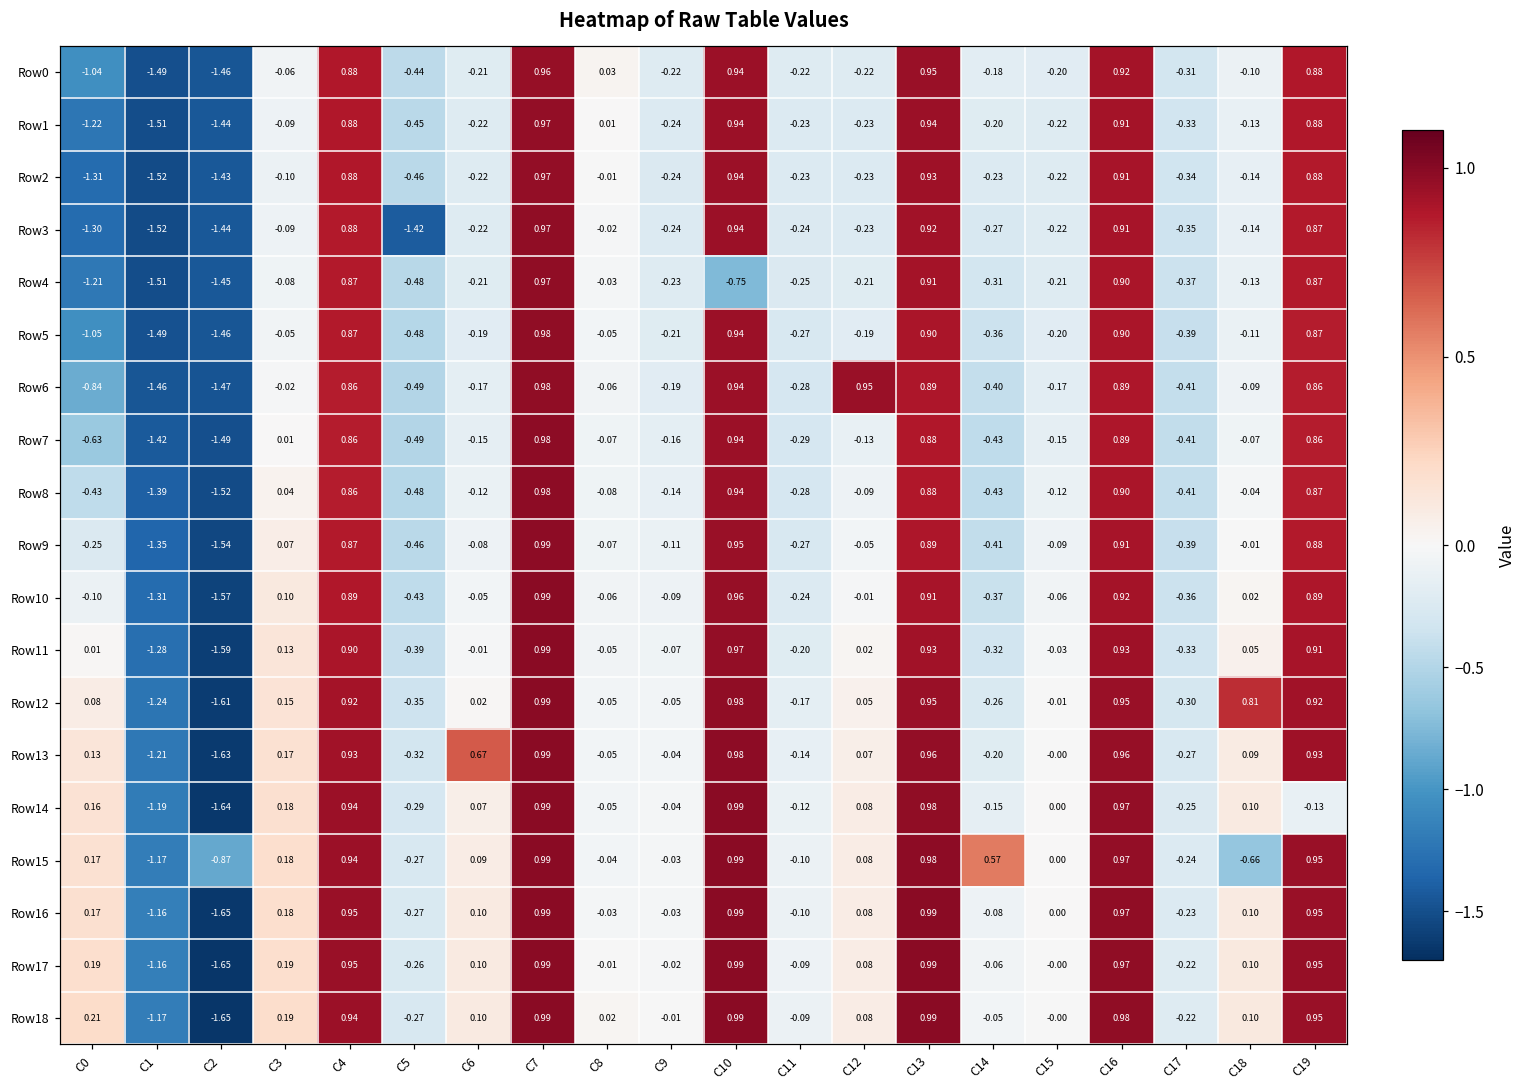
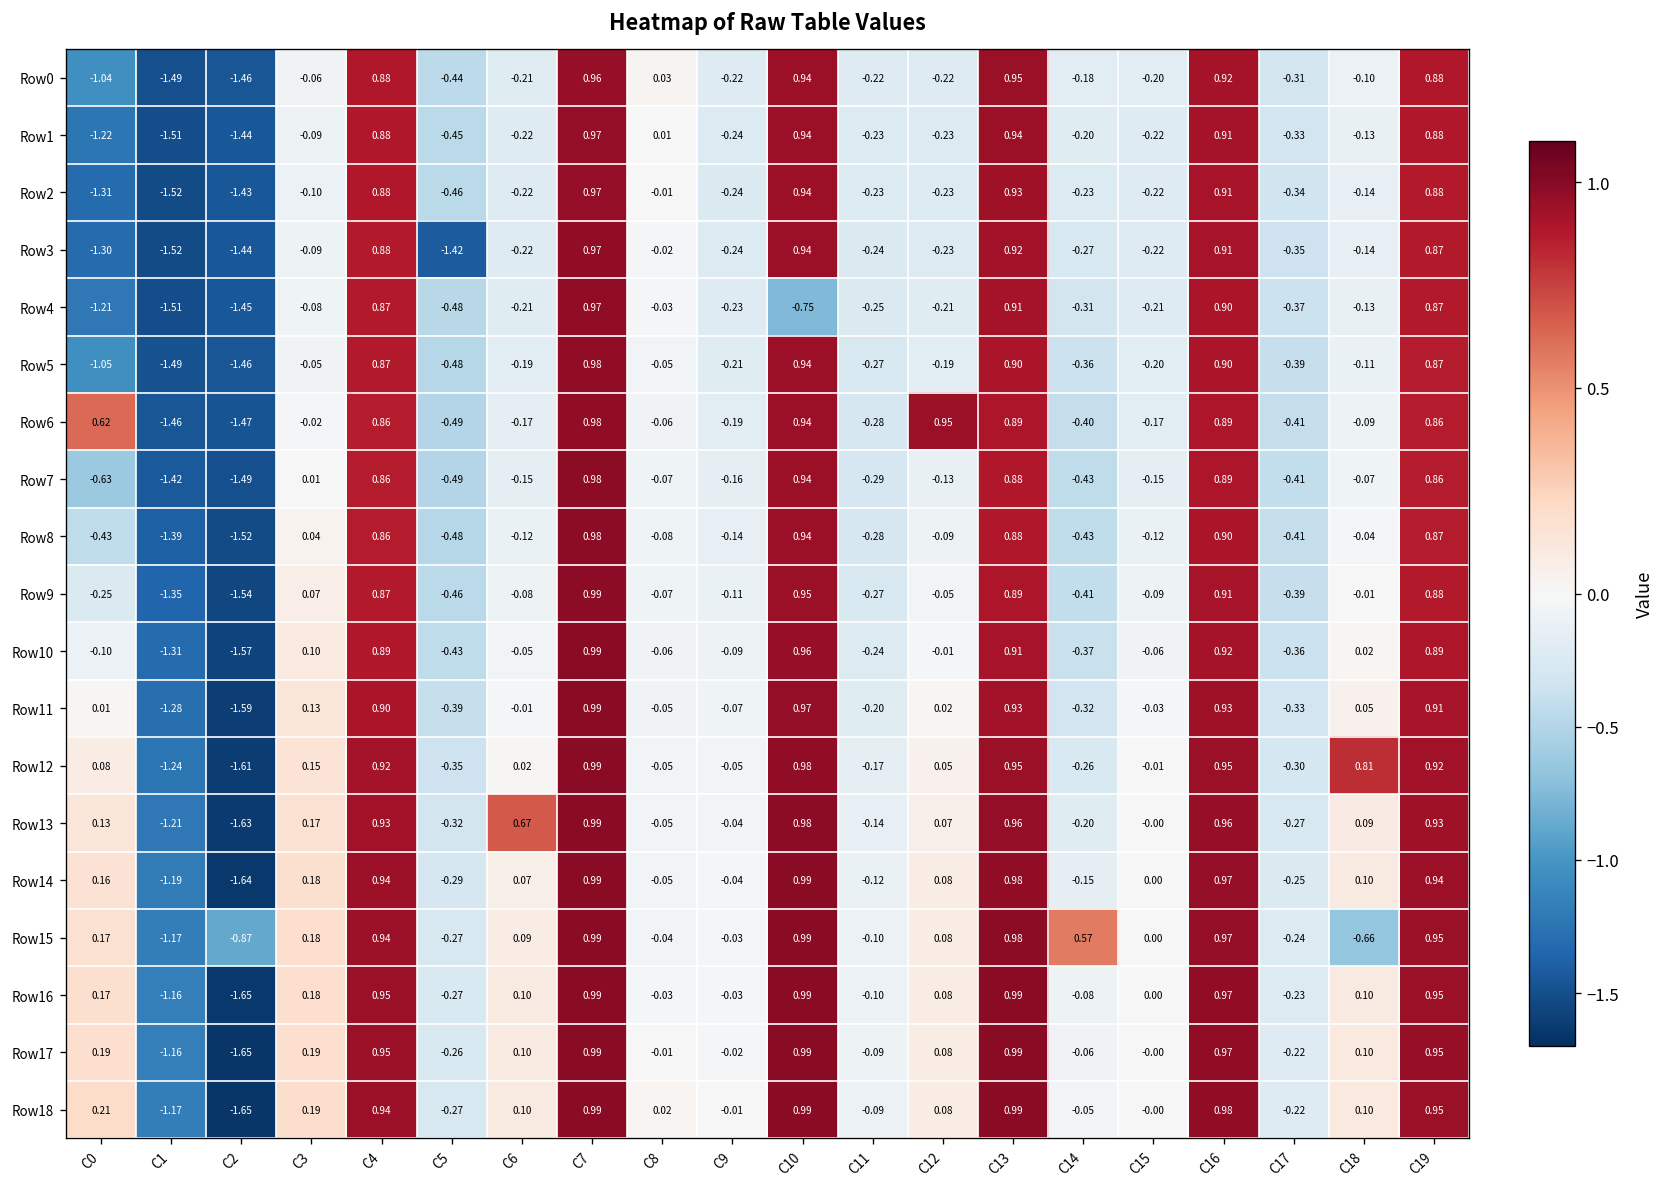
Row6, C0: -0.84 -> 0.62
Row14, C19: -0.13 -> 0.94
